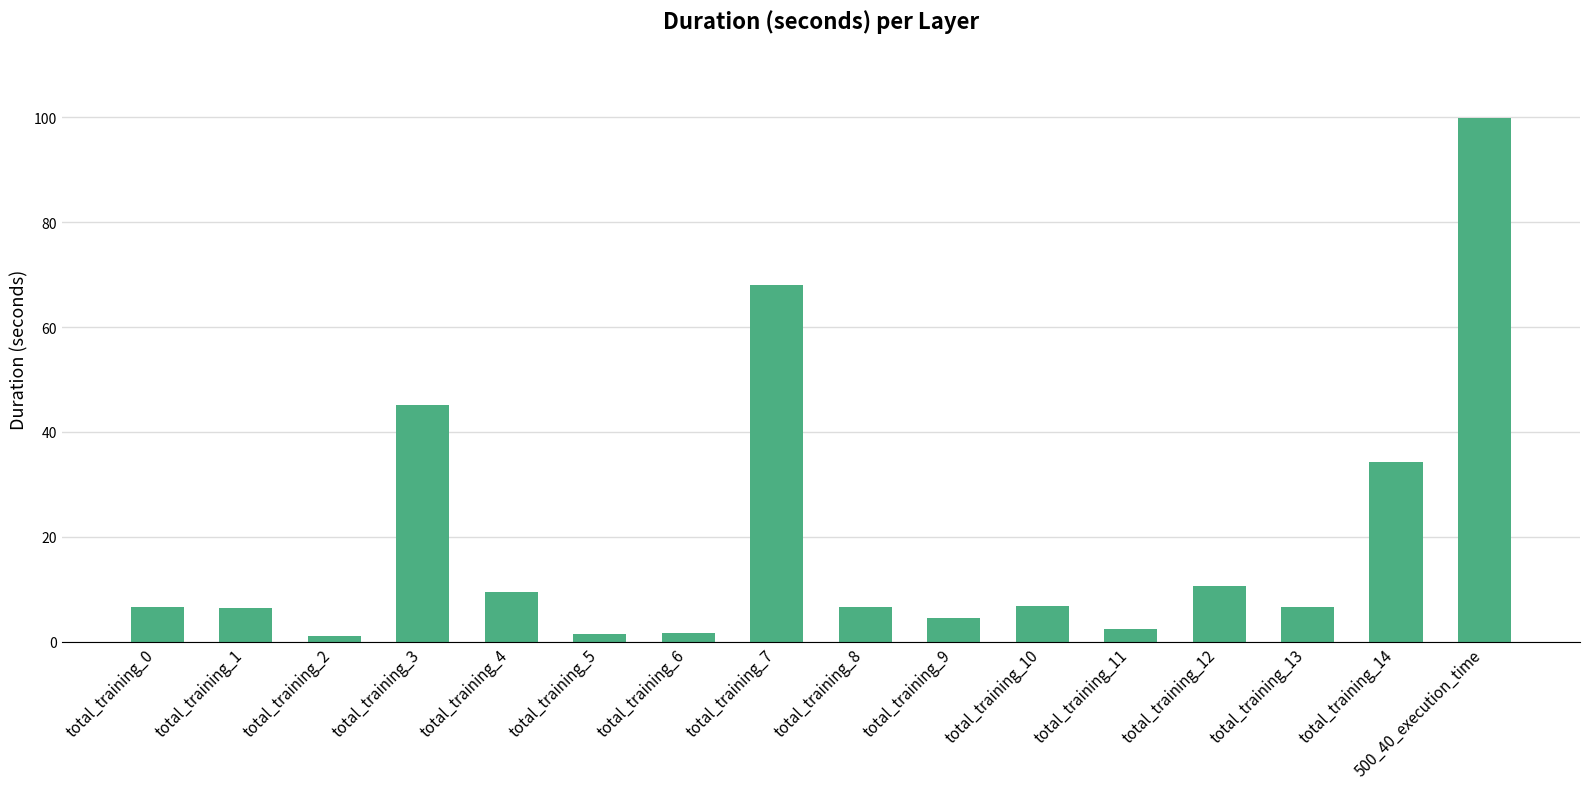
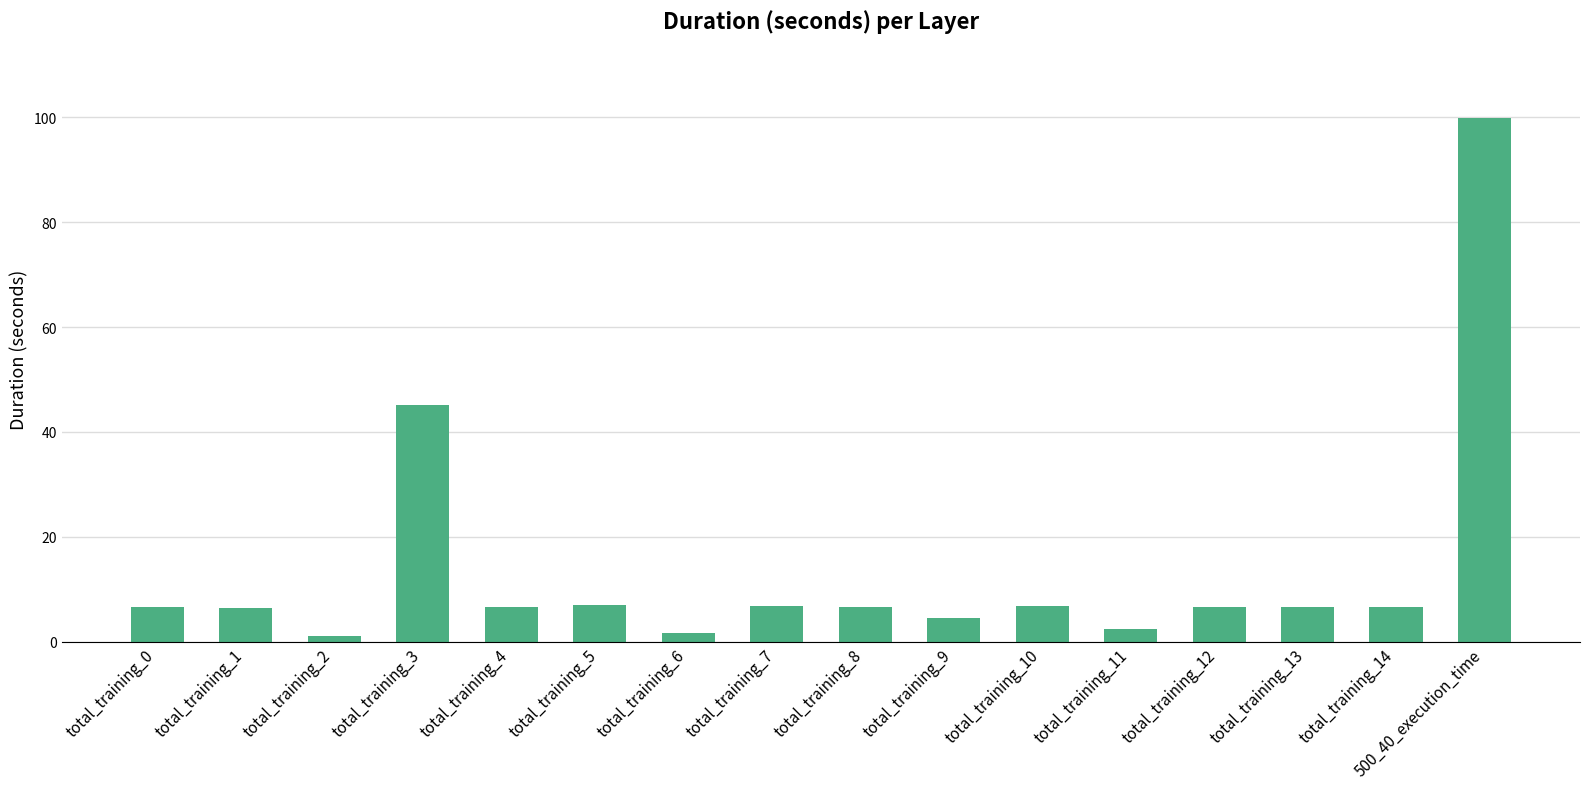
total_training_4: 10 -> 7
total_training_5: 2 -> 7
total_training_7: 68 -> 7
total_training_12: 11 -> 7
total_training_14: 34 -> 7
